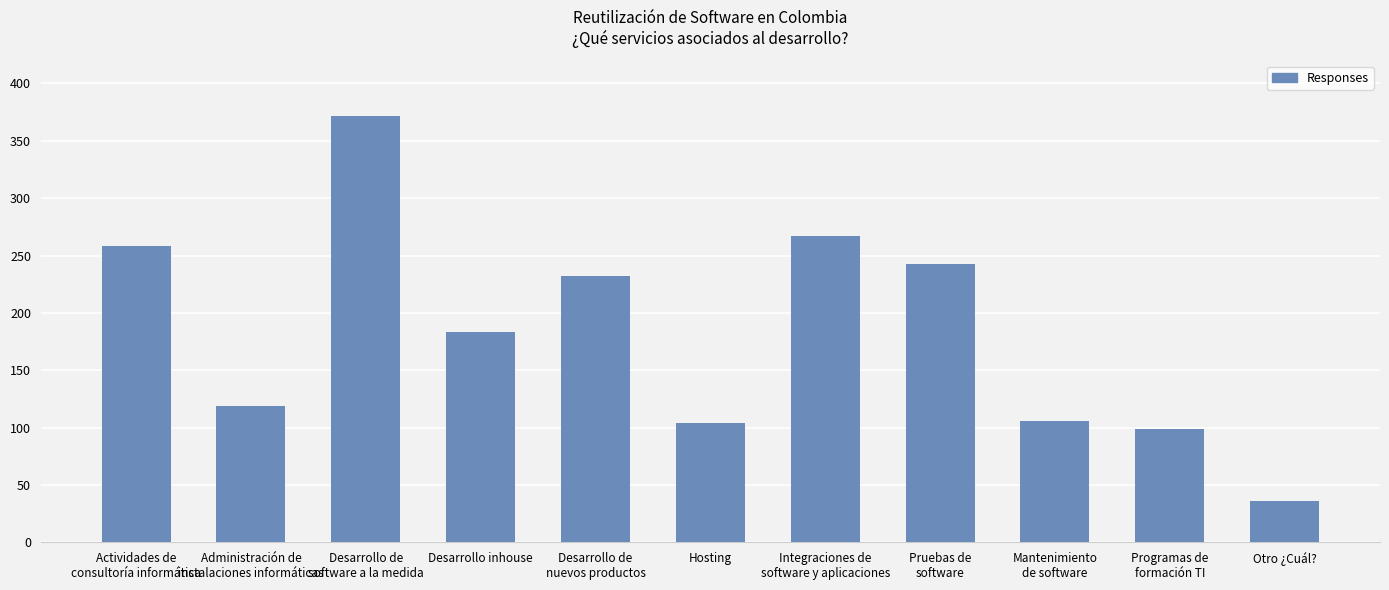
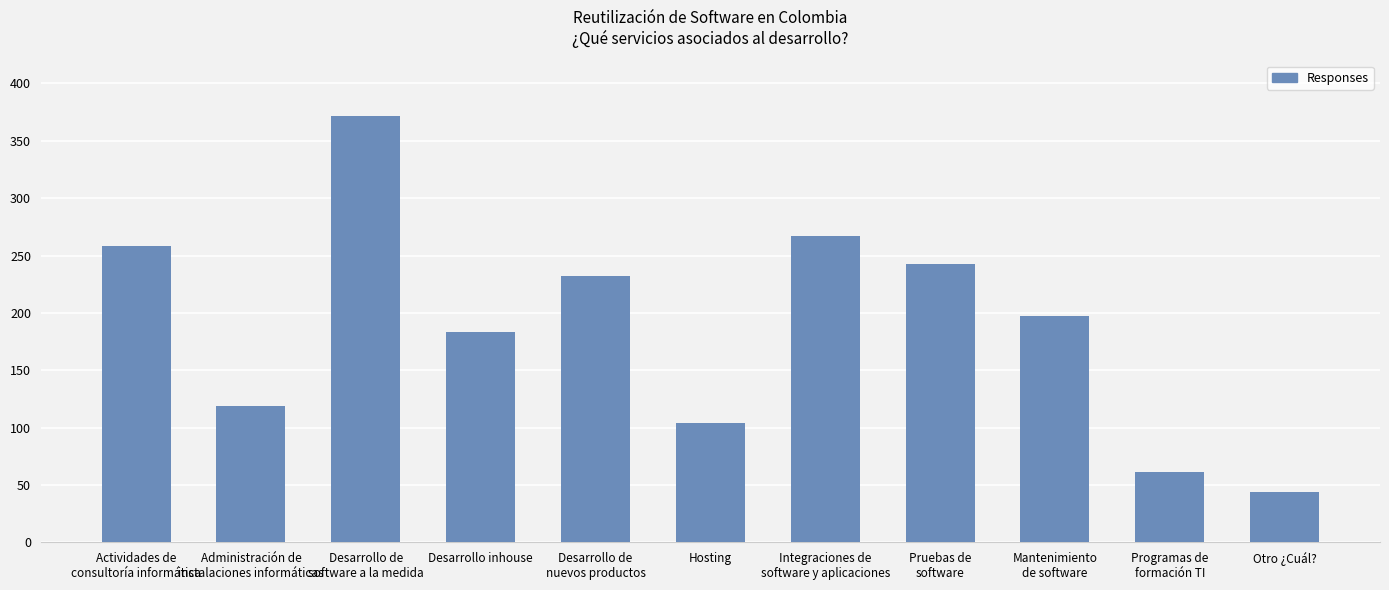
Mantenimiento de software: 106 -> 197
Programas de formación TI: 99 -> 61
Otro ¿Cuál?: 36 -> 44
